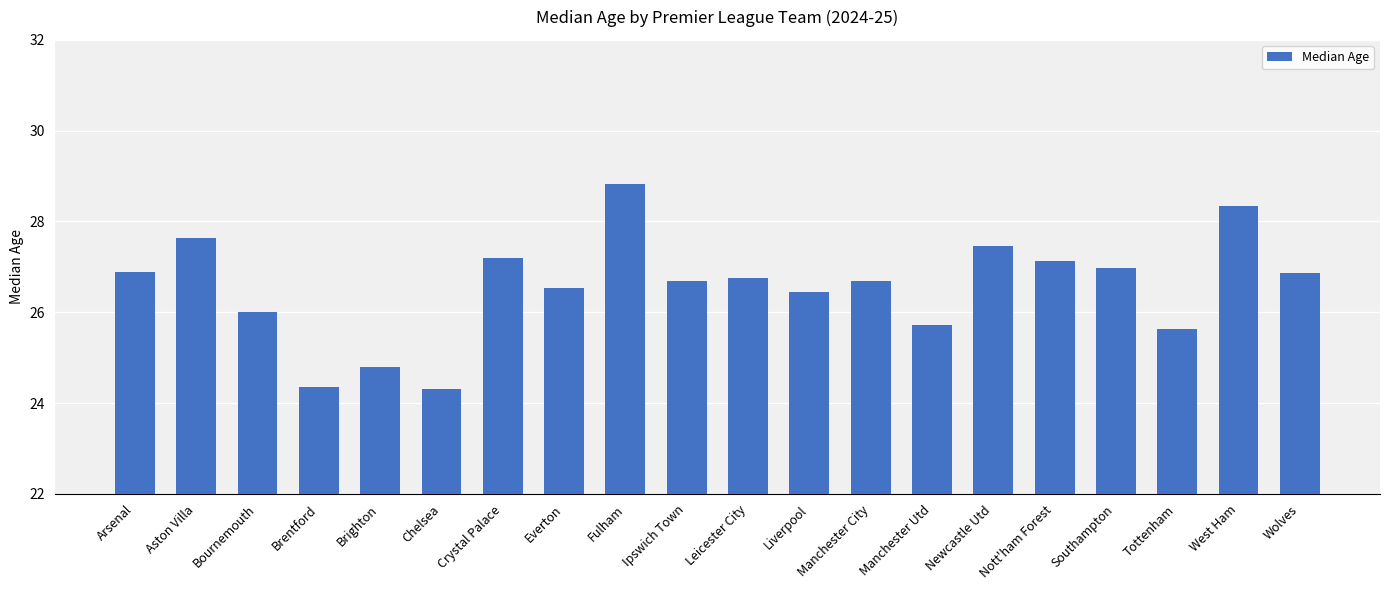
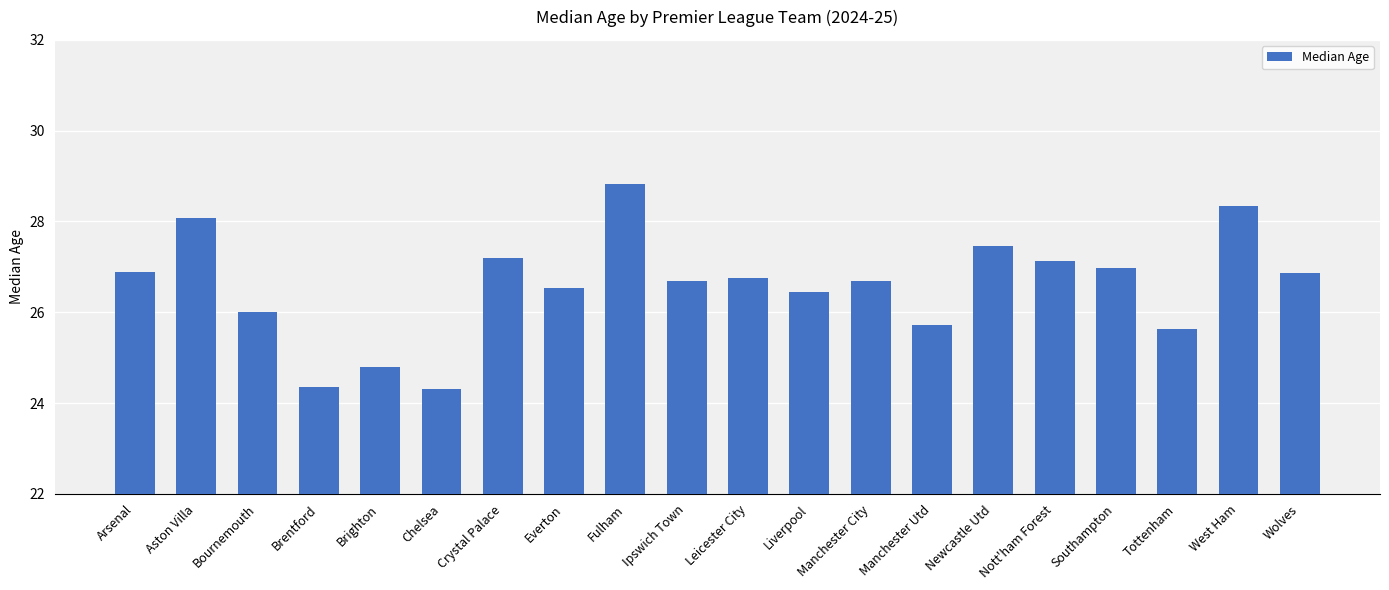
Aston Villa: 27.6 -> 28.1
